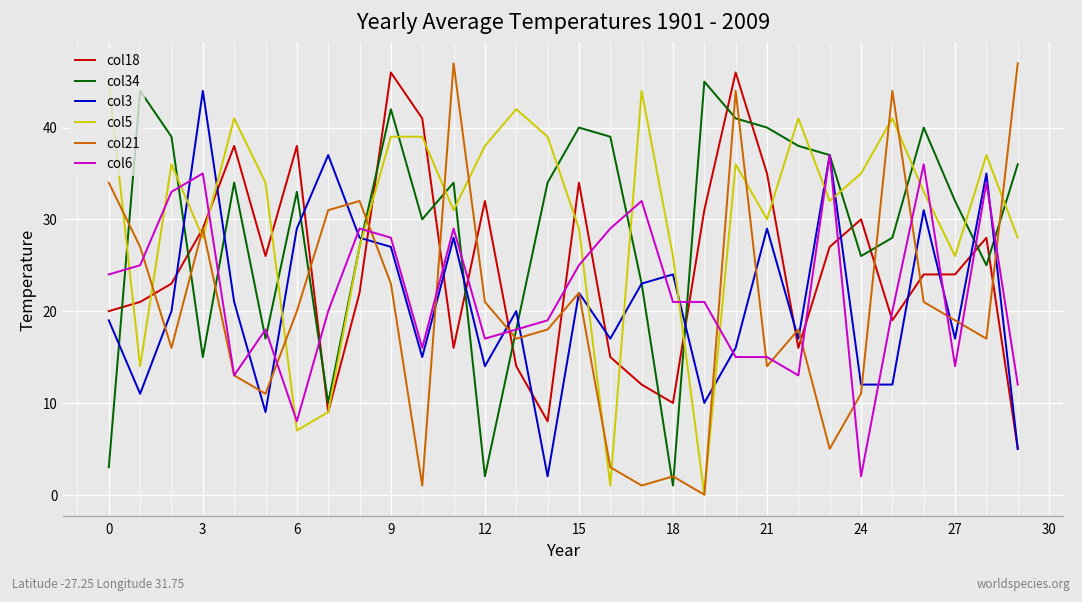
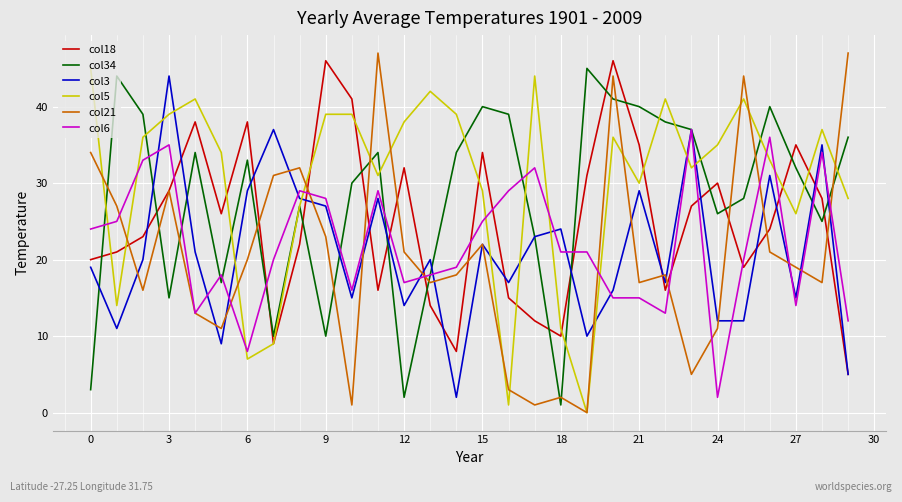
col5, 3: 28 -> 39
col34, 9: 42 -> 10
col5, 18: 26 -> 11
col21, 21: 14 -> 17
col18, 27: 24 -> 35
col3, 27: 17 -> 15
